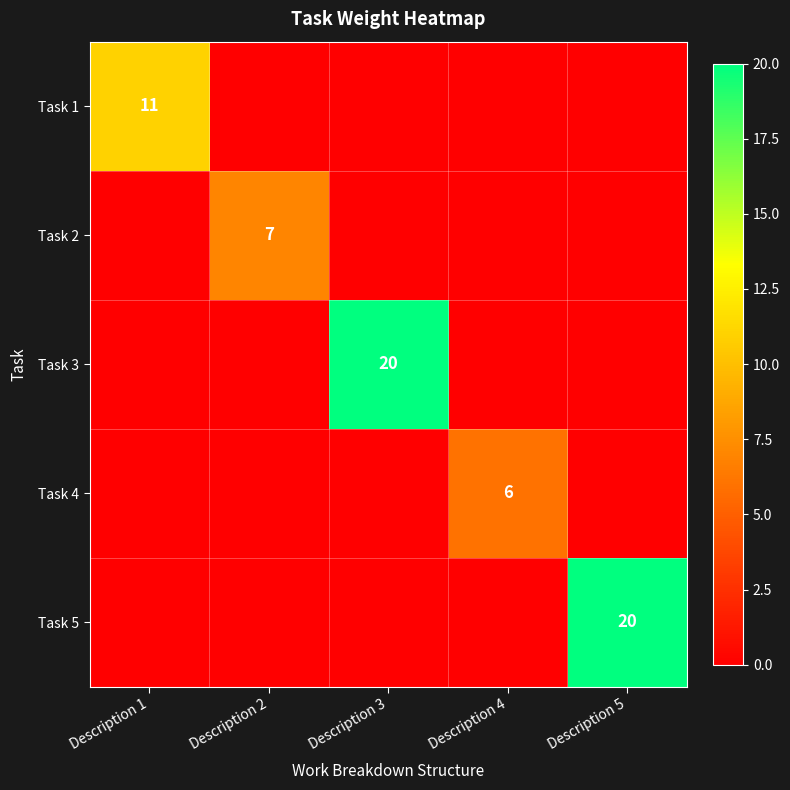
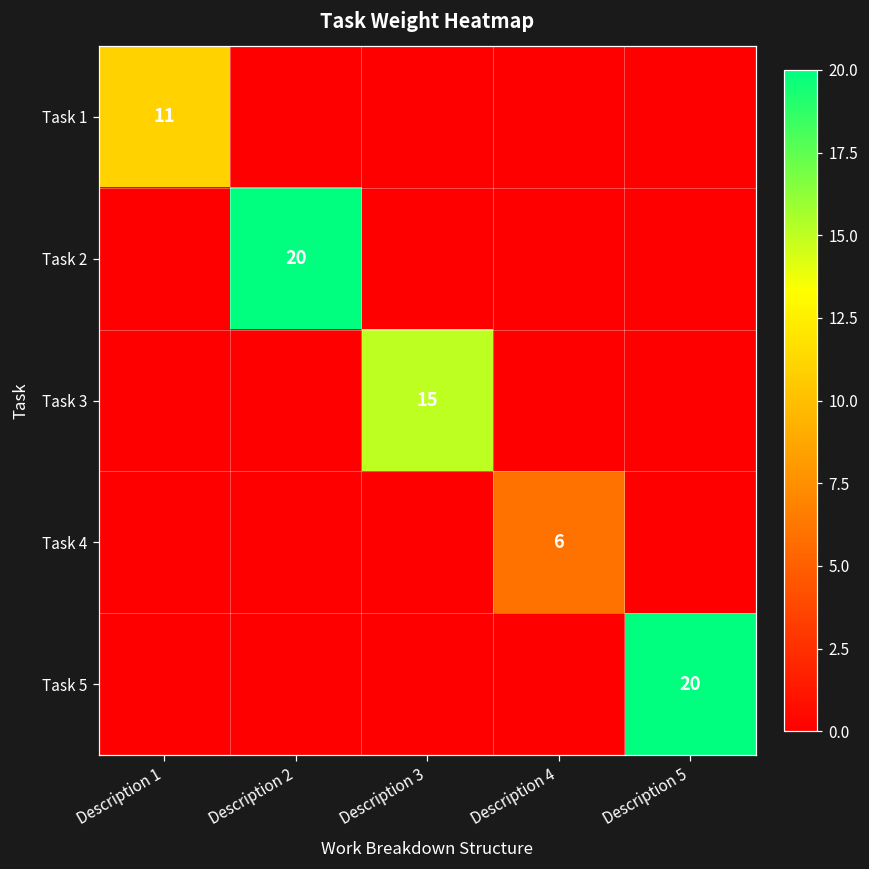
Task 2, Description 2: 7 -> 20
Task 3, Description 3: 20 -> 15
